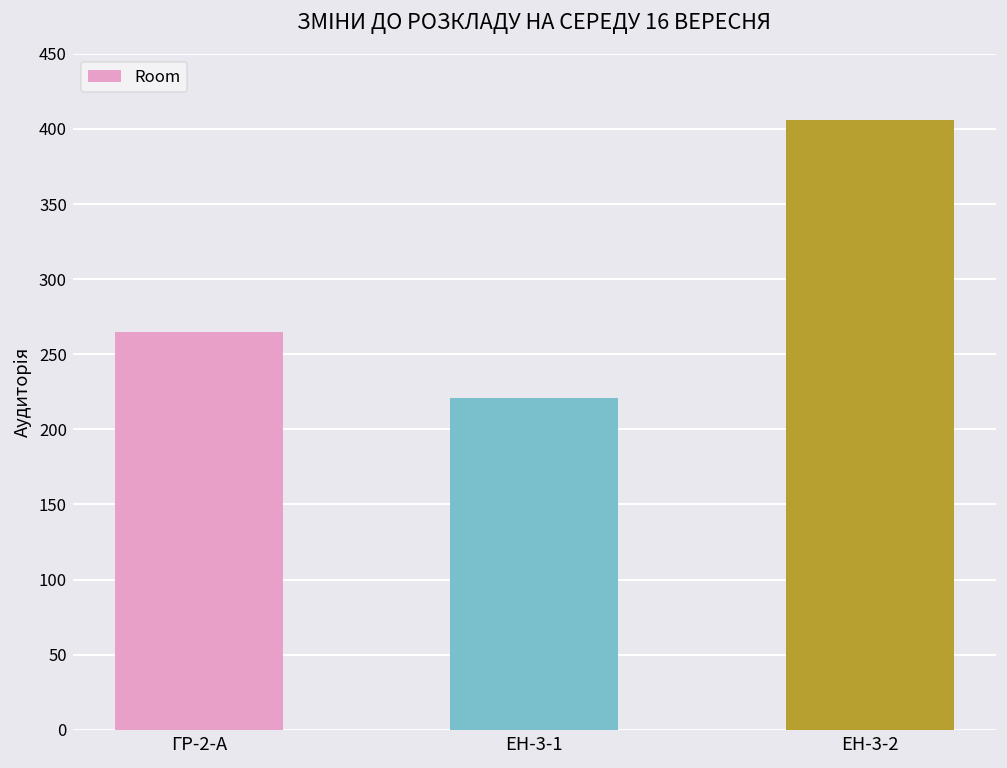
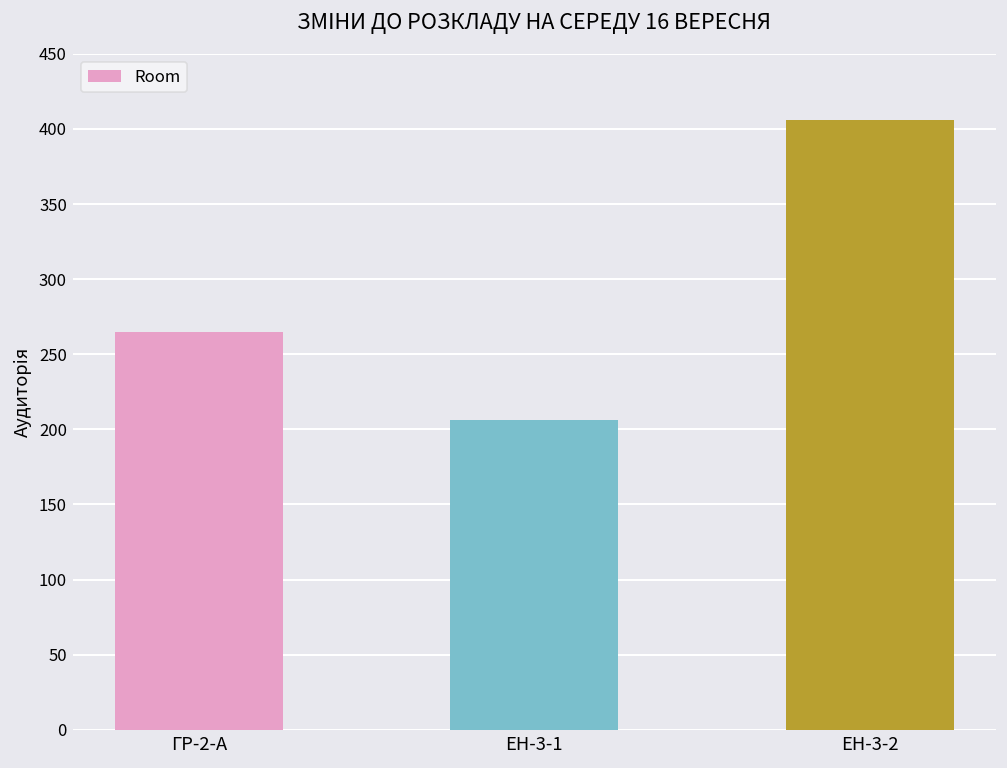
ЕН-3-1: 221 -> 206
